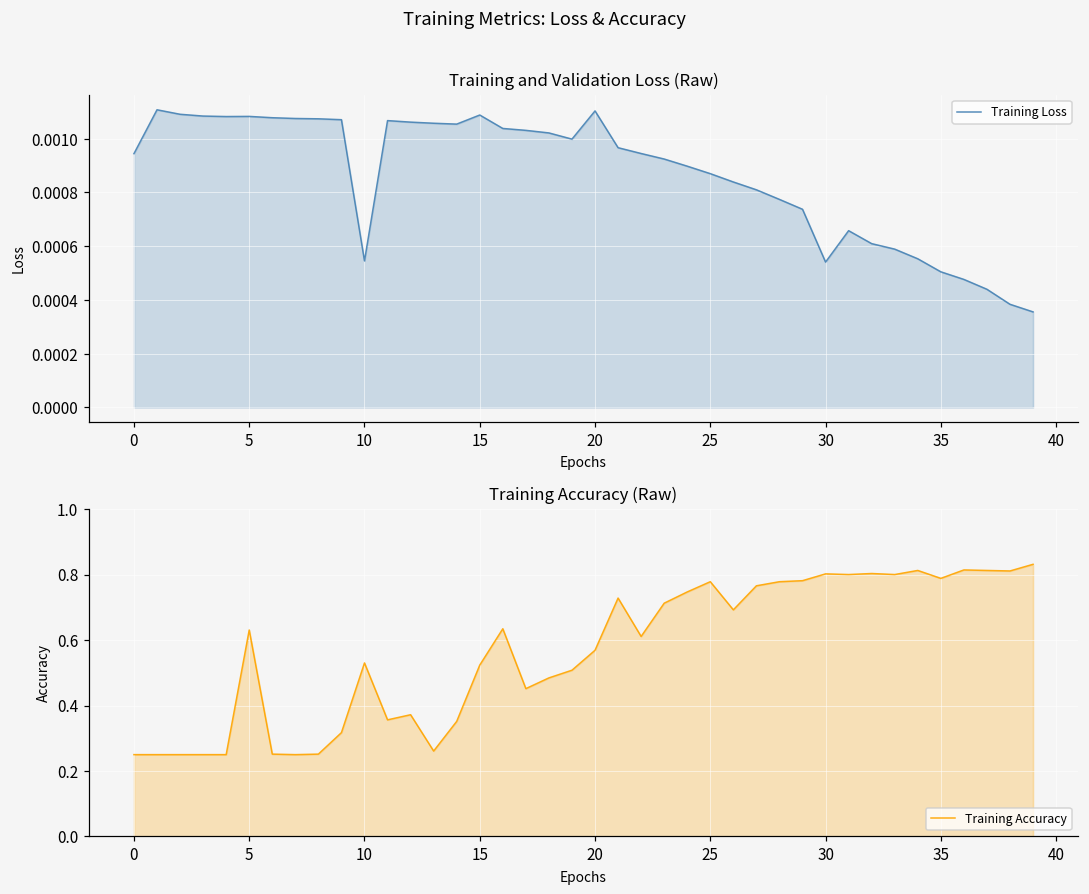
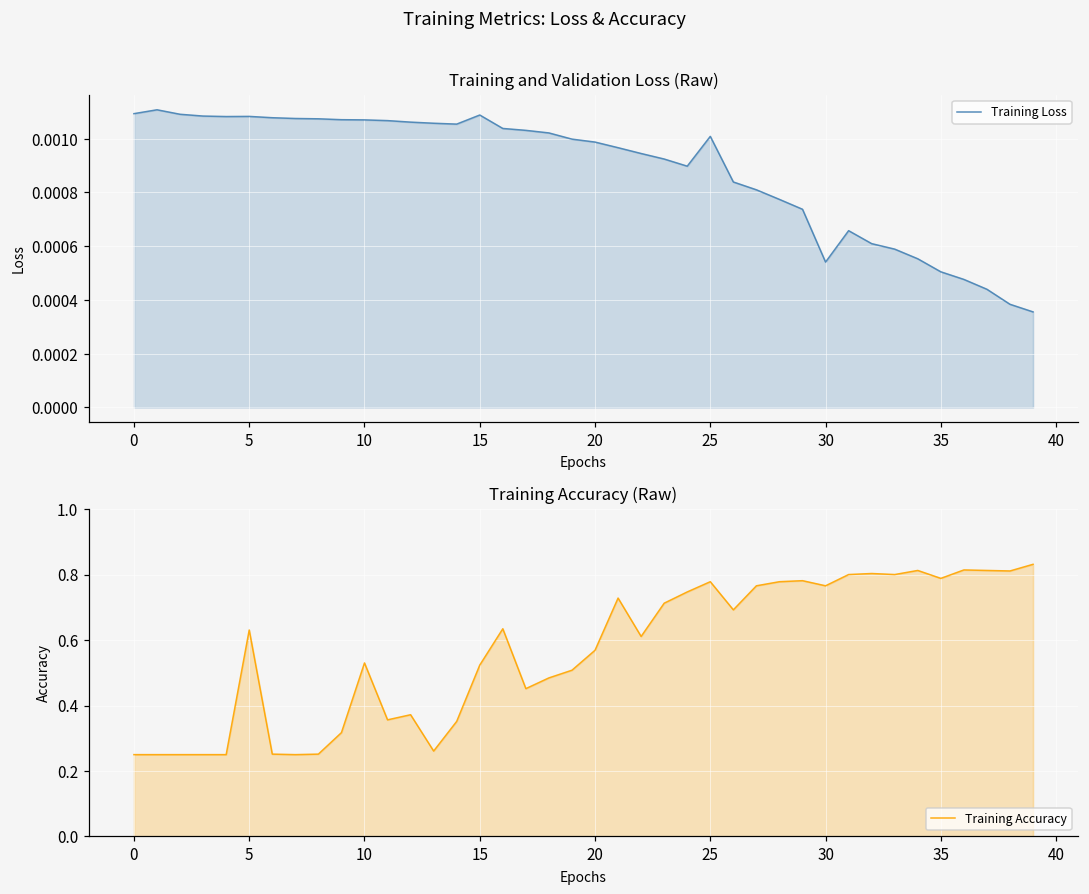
Training and Validation Loss (Raw), 0: 0.00094 -> 0.00109
Training and Validation Loss (Raw), 10: 0.00055 -> 0.00107
Training and Validation Loss (Raw), 20: 0.00110 -> 0.00099
Training and Validation Loss (Raw), 25: 0.00087 -> 0.00101
Training Accuracy (Raw), 30: 0.80 -> 0.77
